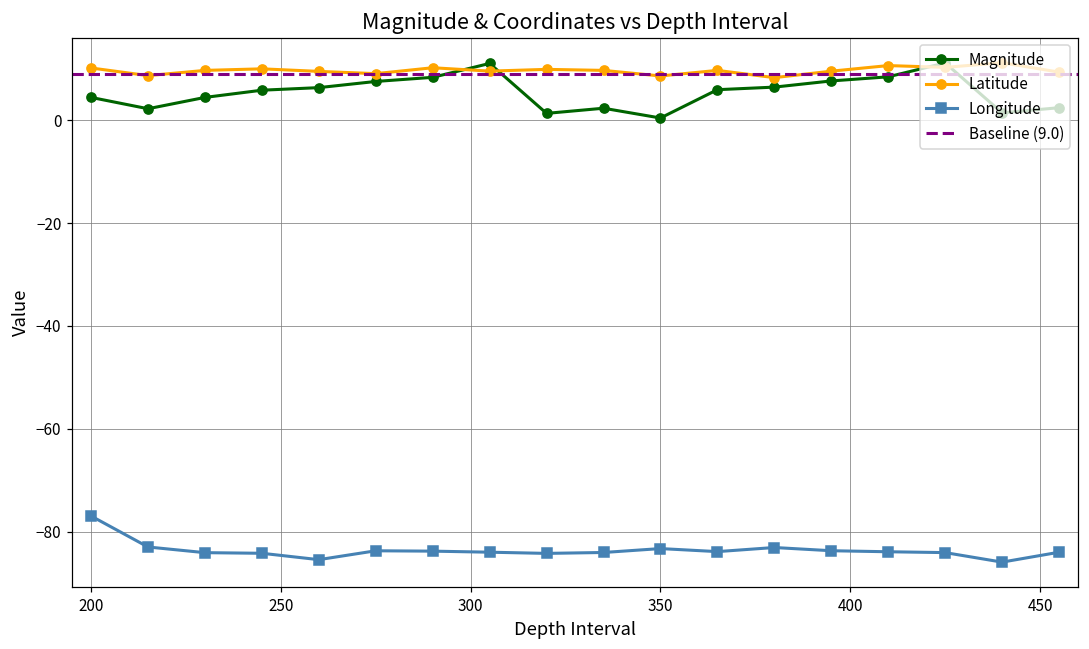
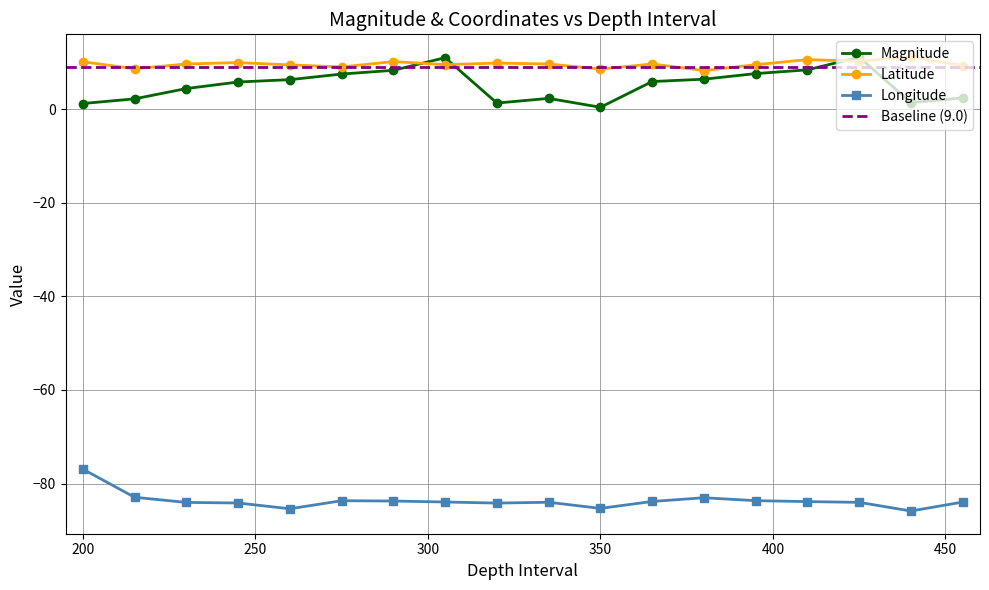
Magnitude, 200: 4 -> 1
Longitude, 350: -83 -> -85
